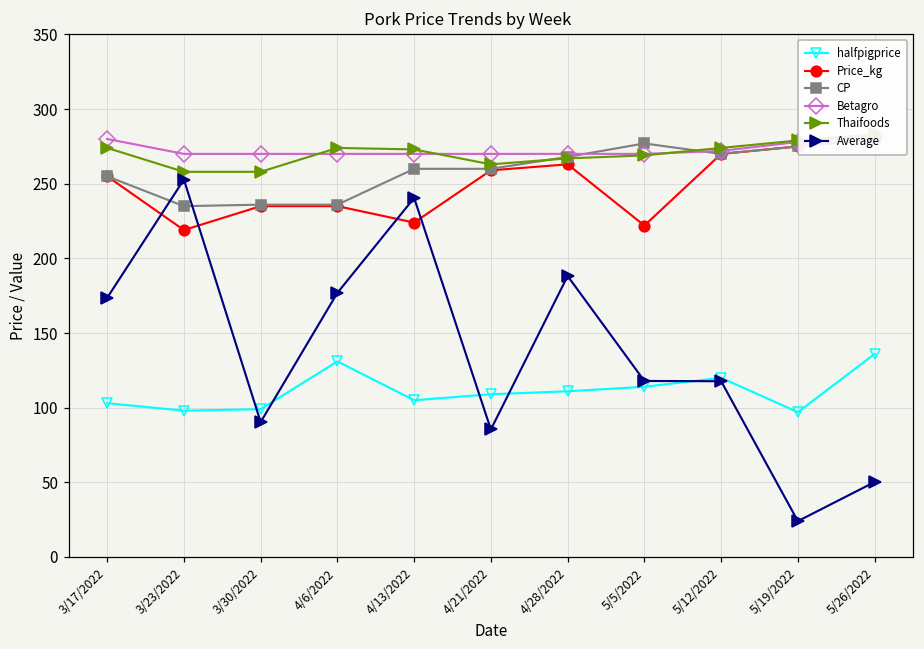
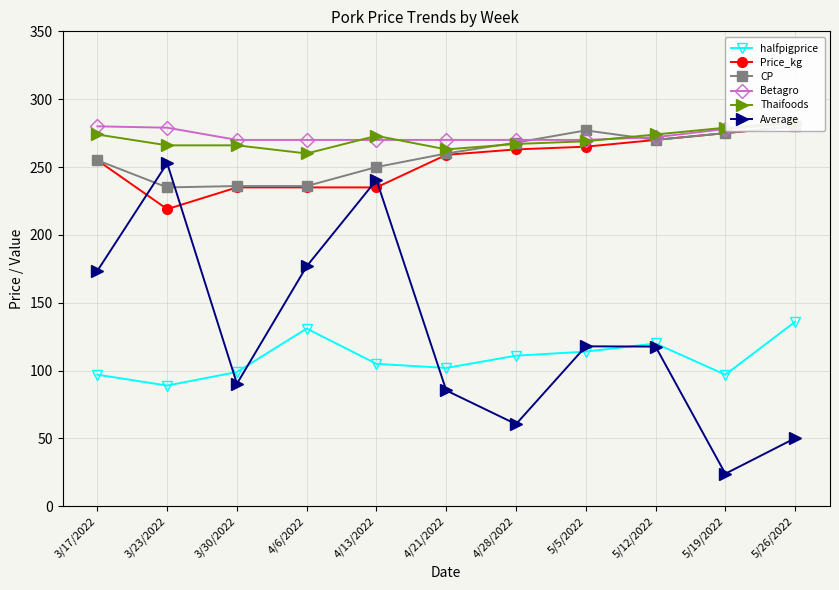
halfpigprice, 3/17/2022: 103 -> 97
halfpigprice, 3/23/2022: 98 -> 89
Betagro, 3/23/2022: 270 -> 279
Thaifoods, 3/23/2022: 258 -> 266
Thaifoods, 3/30/2022: 258 -> 266
Thaifoods, 4/6/2022: 274 -> 260
Price_kg, 4/13/2022: 224 -> 235
CP, 4/13/2022: 260 -> 250
halfpigprice, 4/21/2022: 109 -> 102
Average, 4/28/2022: 188 -> 61
Price_kg, 5/5/2022: 222 -> 265
